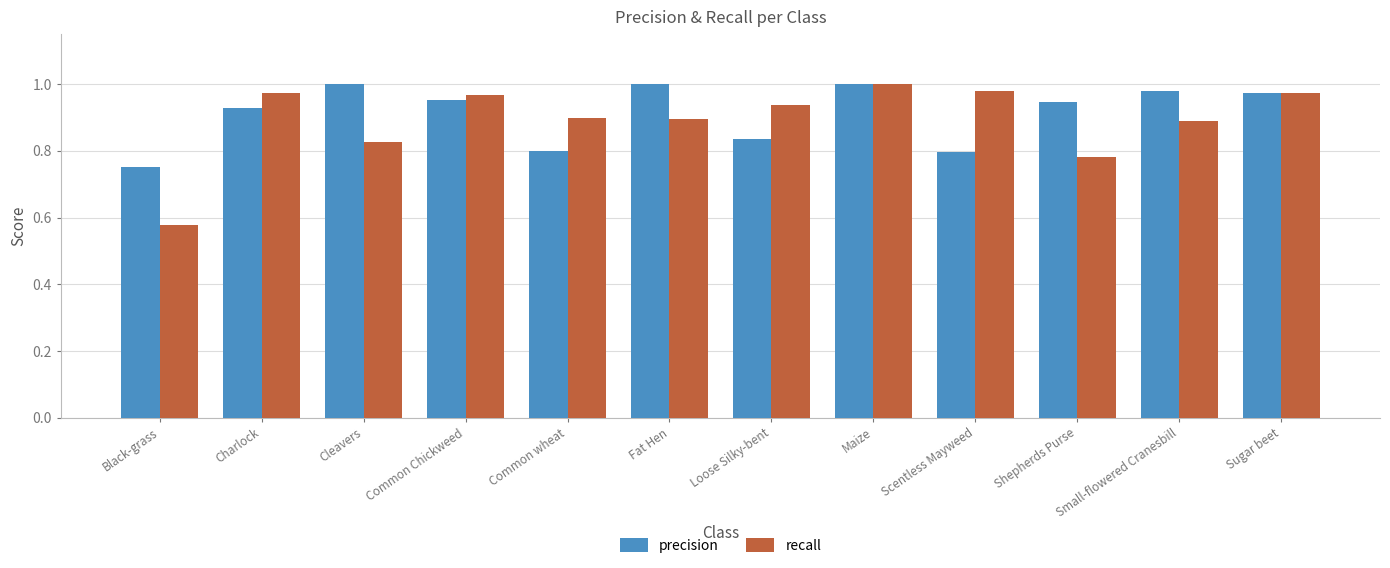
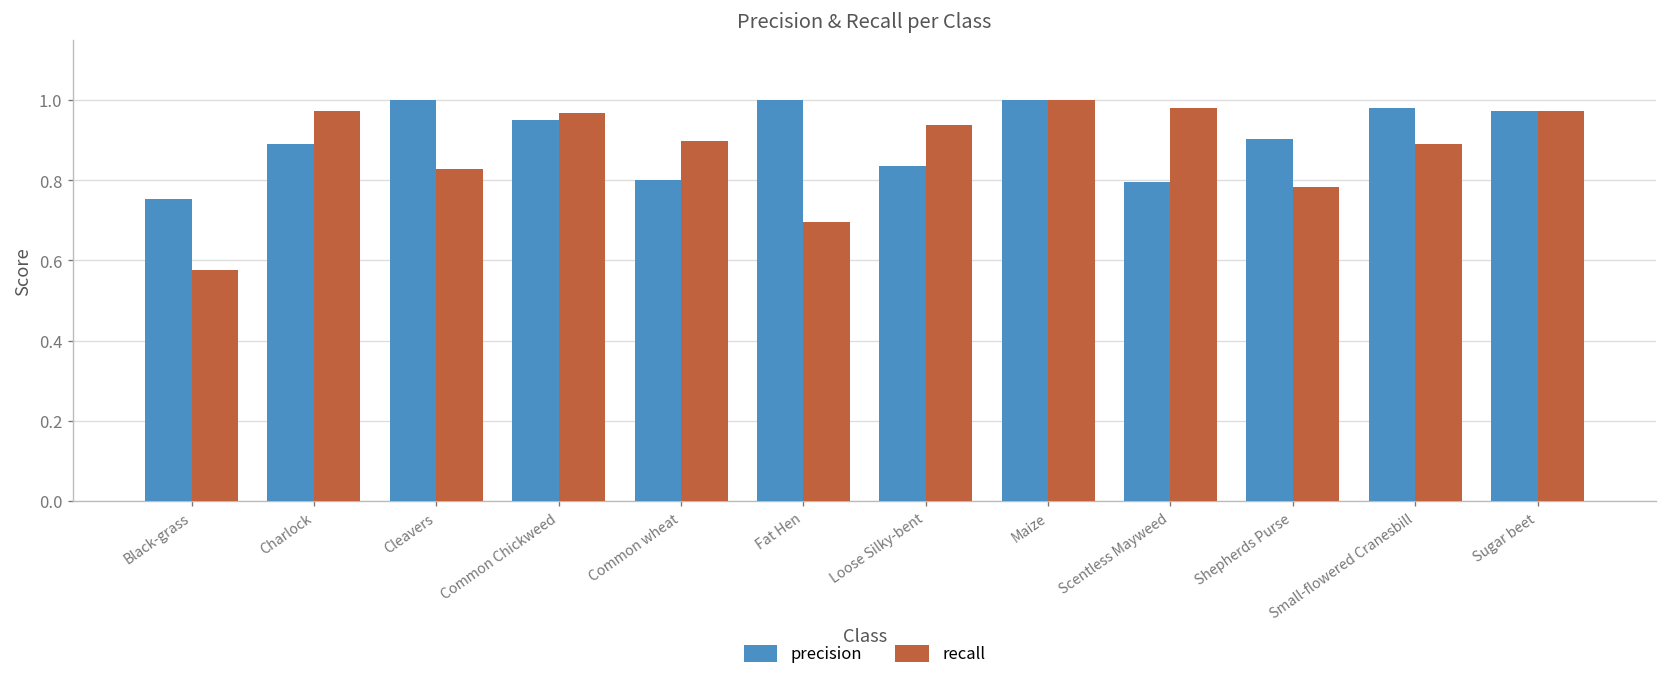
precision, Charlock: 0.93 -> 0.89
recall, Fat Hen: 0.90 -> 0.70
precision, Shepherds Purse: 0.95 -> 0.90
